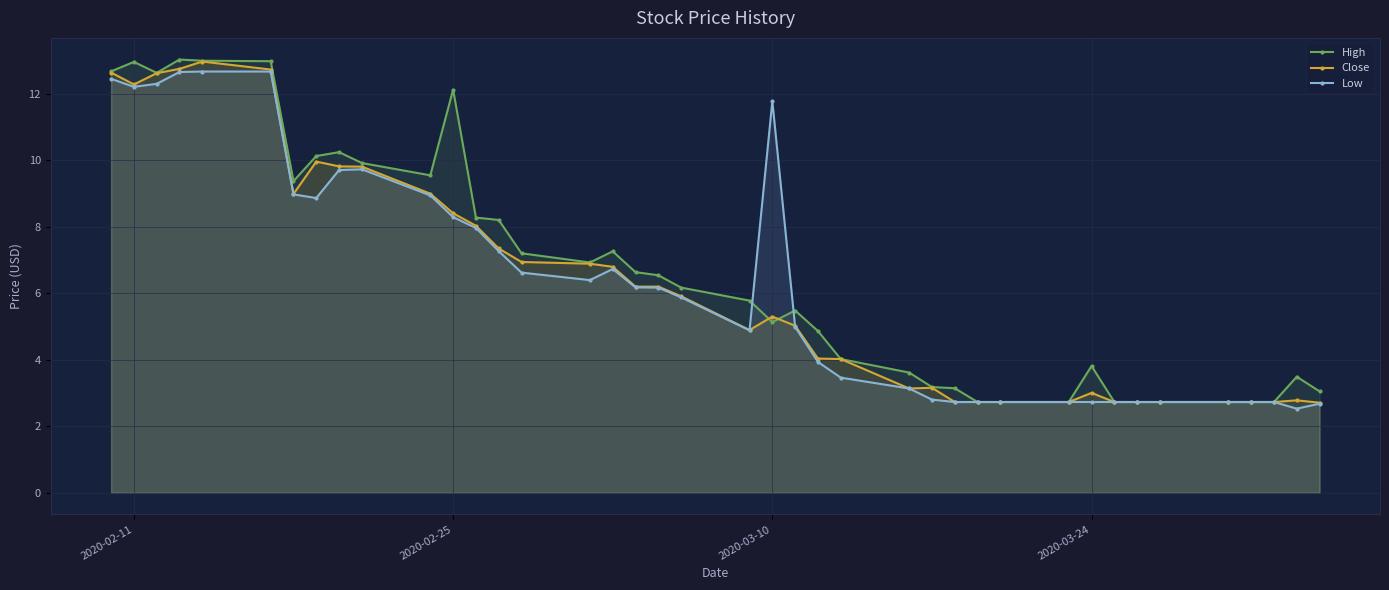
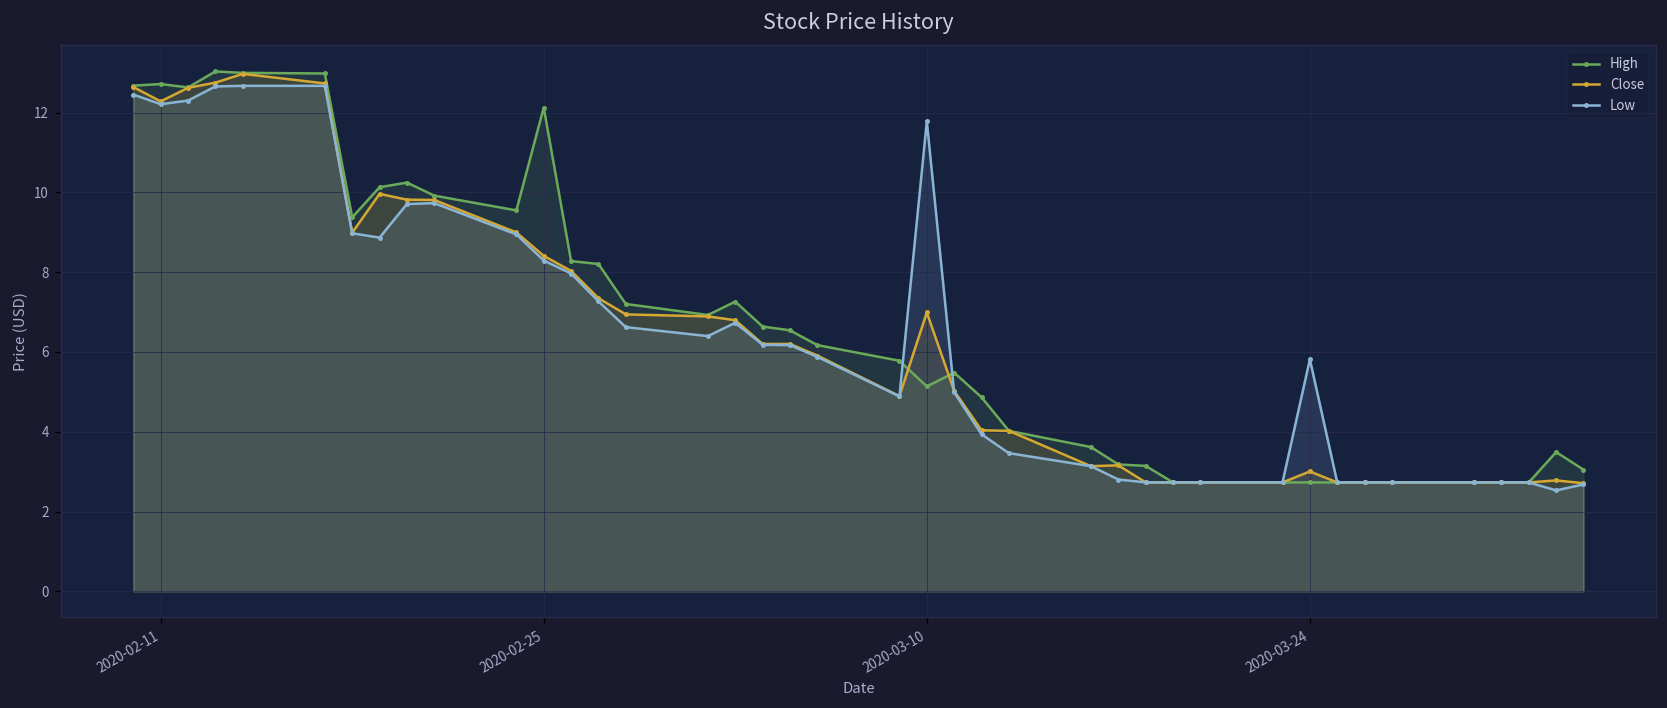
High, 2020-02-11: 13.0 -> 12.7
Close, 2020-03-10: 5.3 -> 7.0
High, 2020-03-24: 3.8 -> 2.7
Low, 2020-03-24: 2.7 -> 5.8
